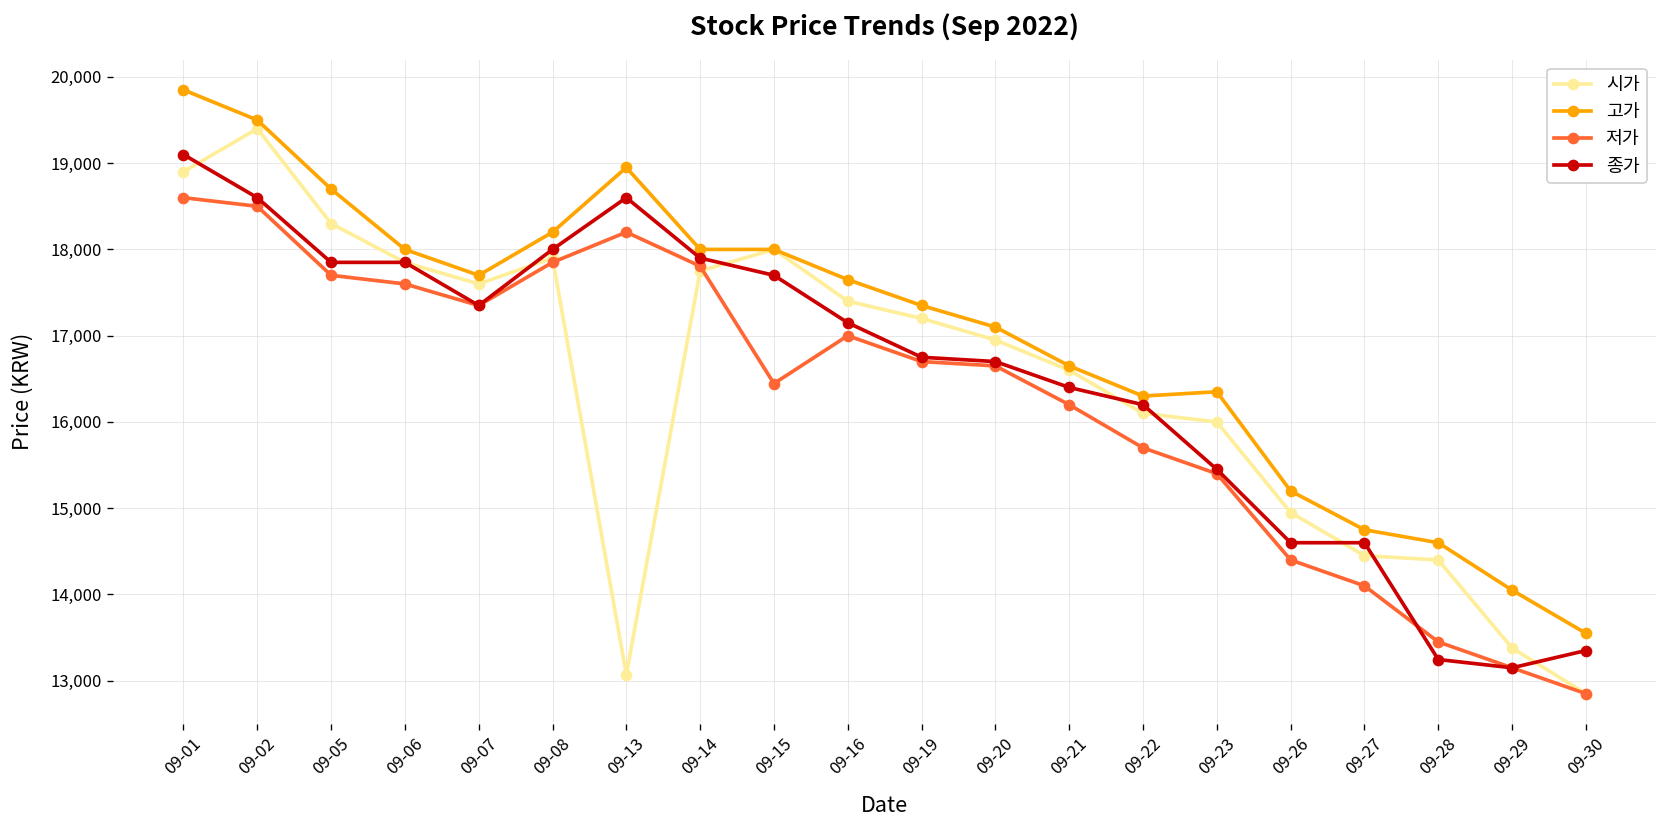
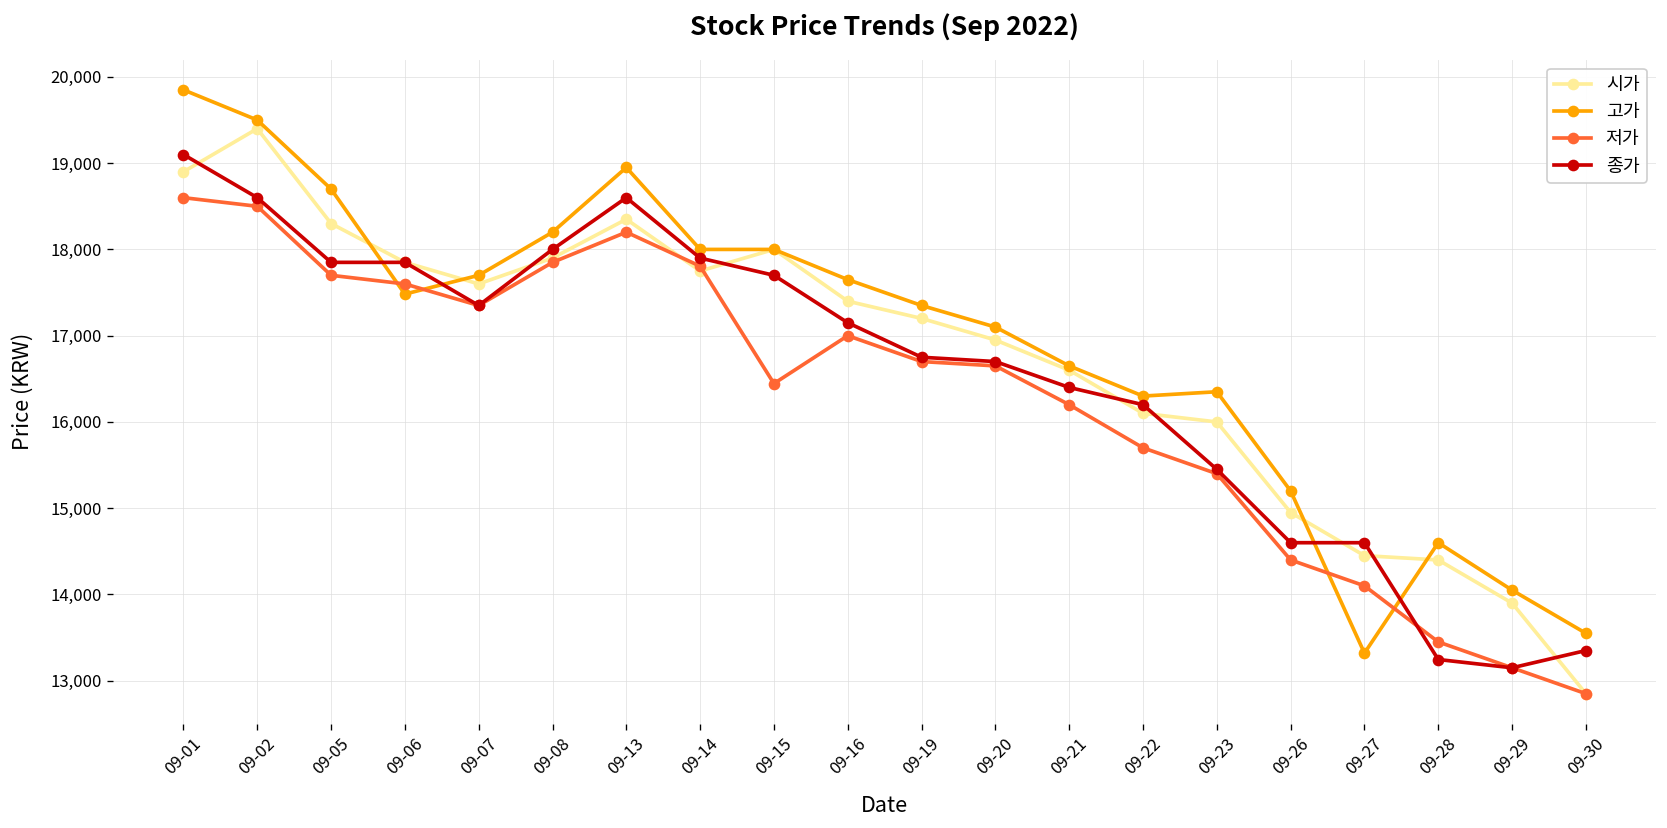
고가, 09-06: 18,000 -> 17,500
시가, 09-13: 13,100 -> 18,400
고가, 09-27: 14,800 -> 13,300
시가, 09-29: 13,400 -> 13,900
